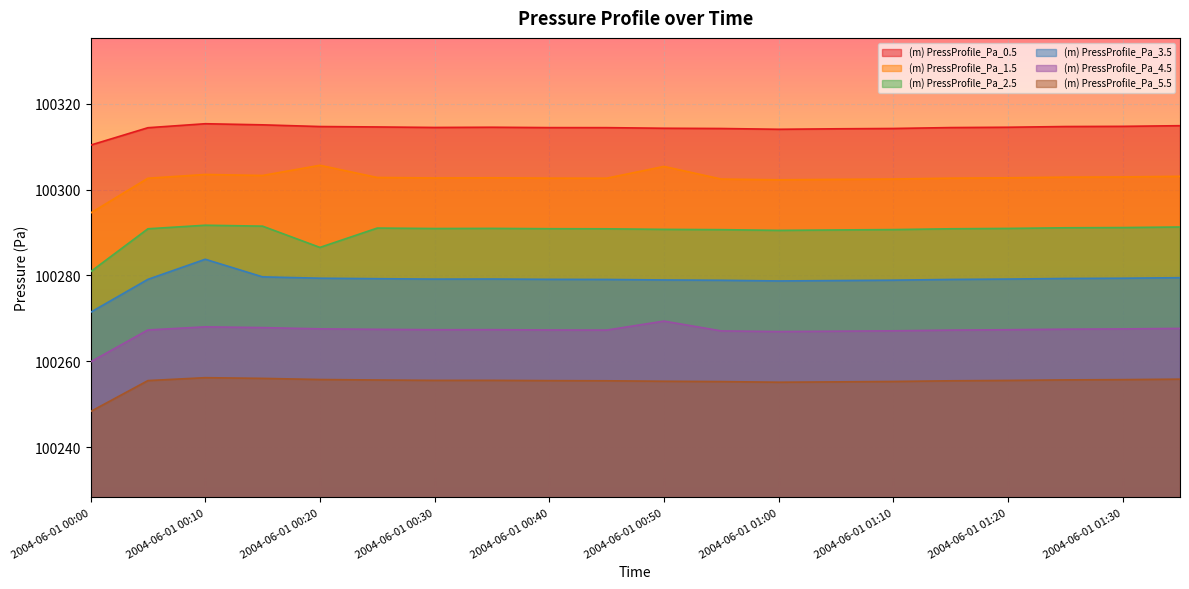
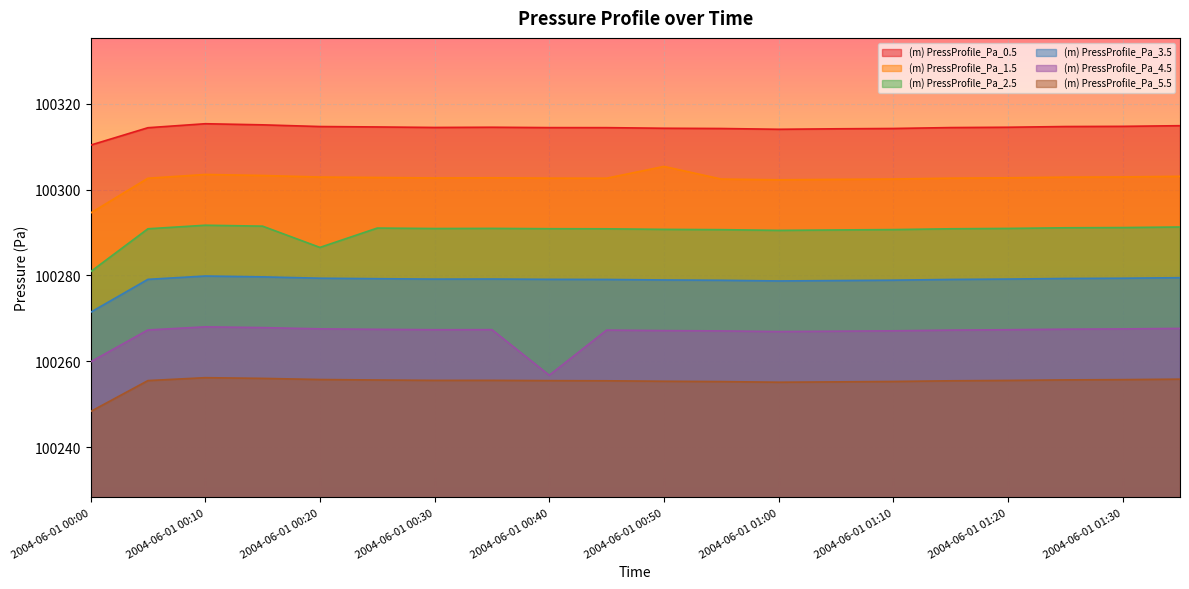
(m) PressProfile_Pa_3.5, 2004-06-01 00:10: 100284 -> 100280
(m) PressProfile_Pa_1.5, 2004-06-01 00:20: 100306 -> 100303
(m) PressProfile_Pa_4.5, 2004-06-01 00:40: 100267 -> 100257
(m) PressProfile_Pa_4.5, 2004-06-01 00:50: 100269 -> 100267
